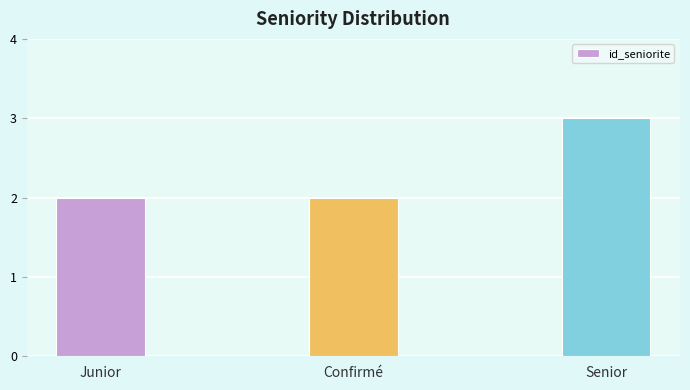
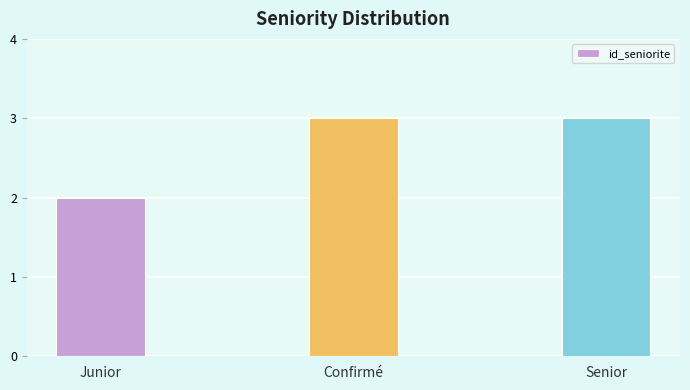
Confirmé: 2 -> 3
